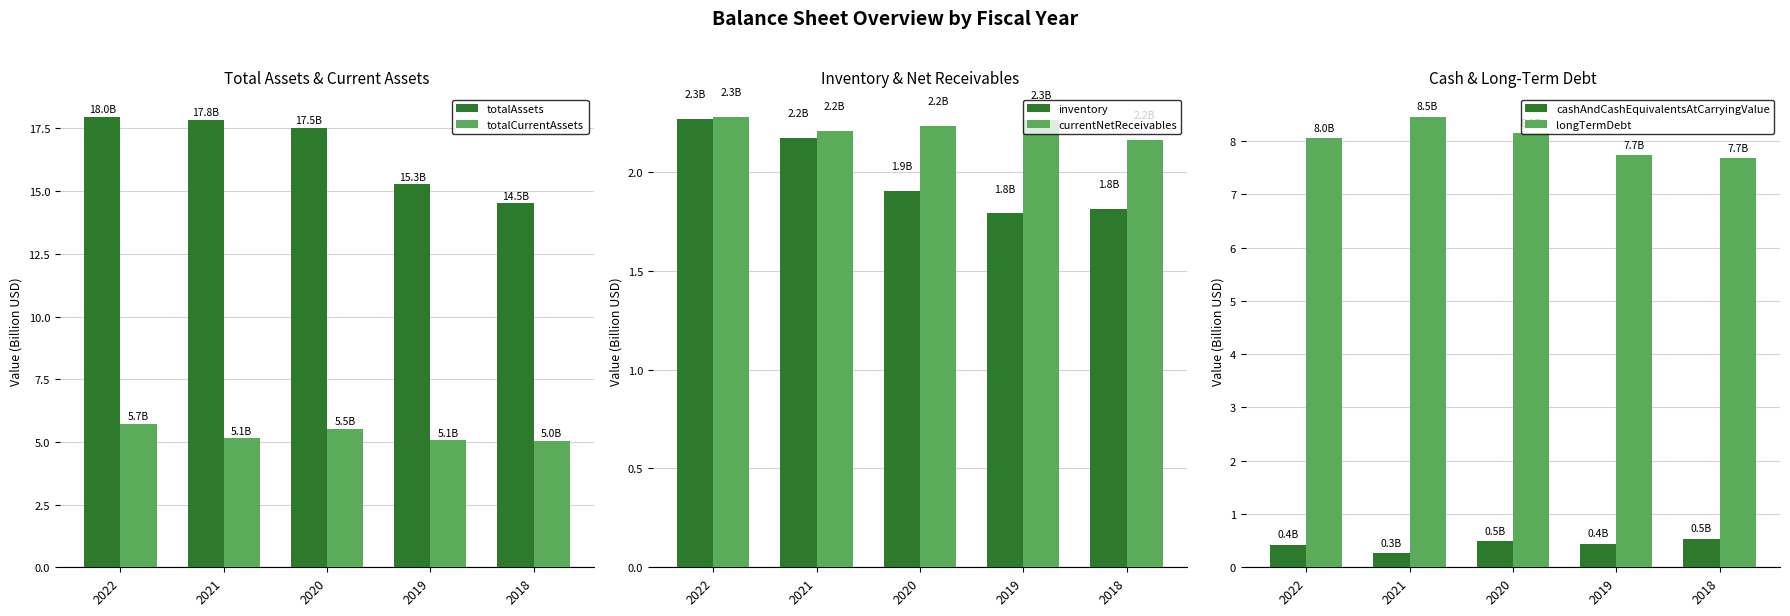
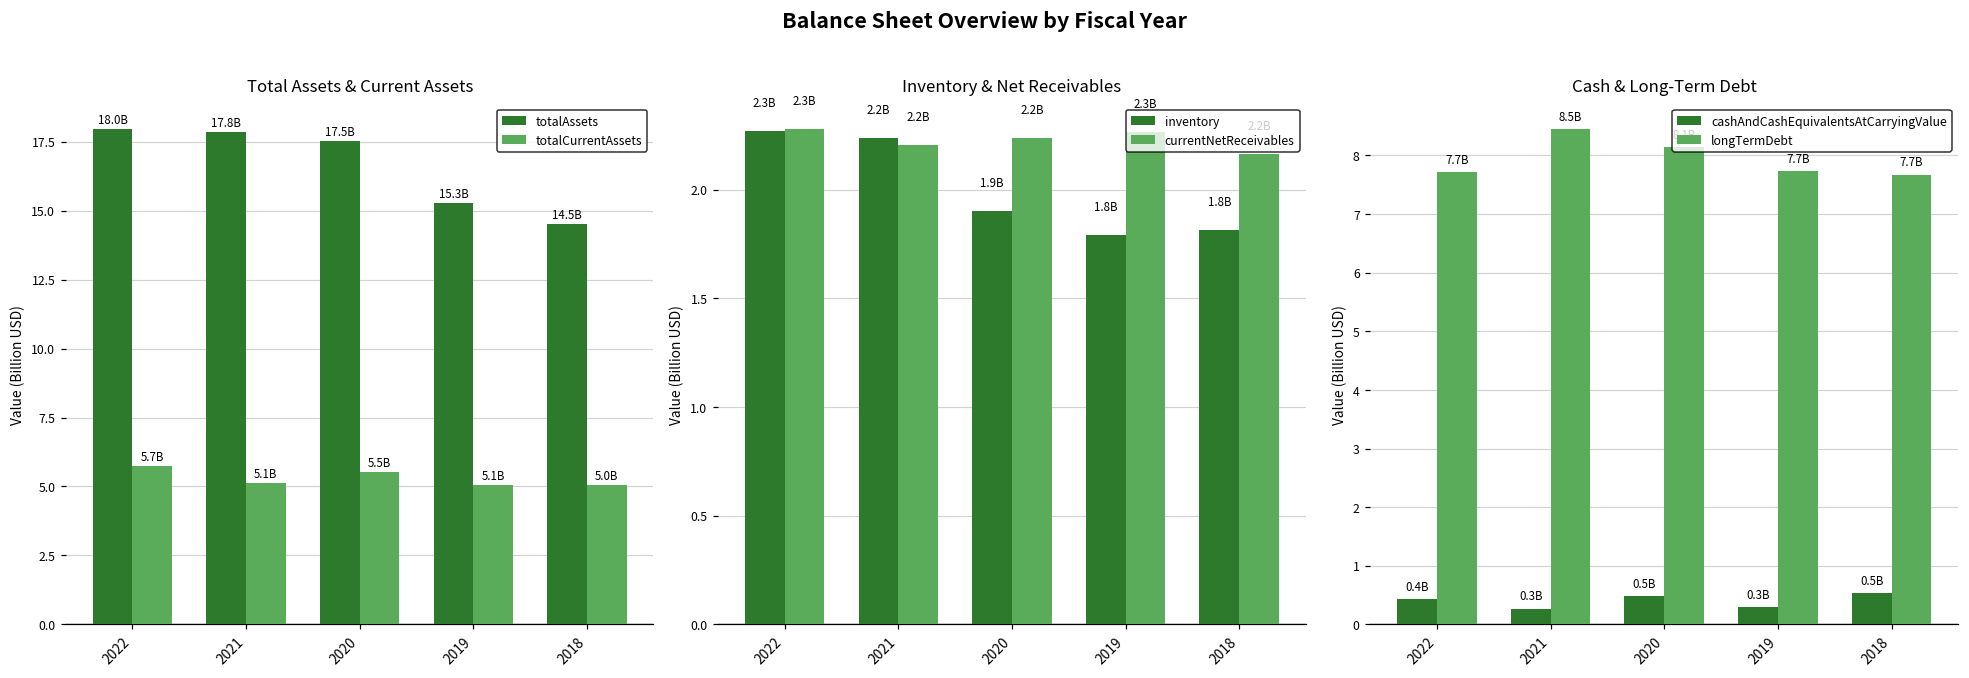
Inventory & Net Receivables, inventory, 2021: 2.17 -> 2.24
Cash & Long-Term Debt, longTermDebt, 2022: 8.0B -> 7.7B
Cash & Long-Term Debt, cashAndCashEquivalentsAtCarryingValue, 2019: 0.4B -> 0.3B
